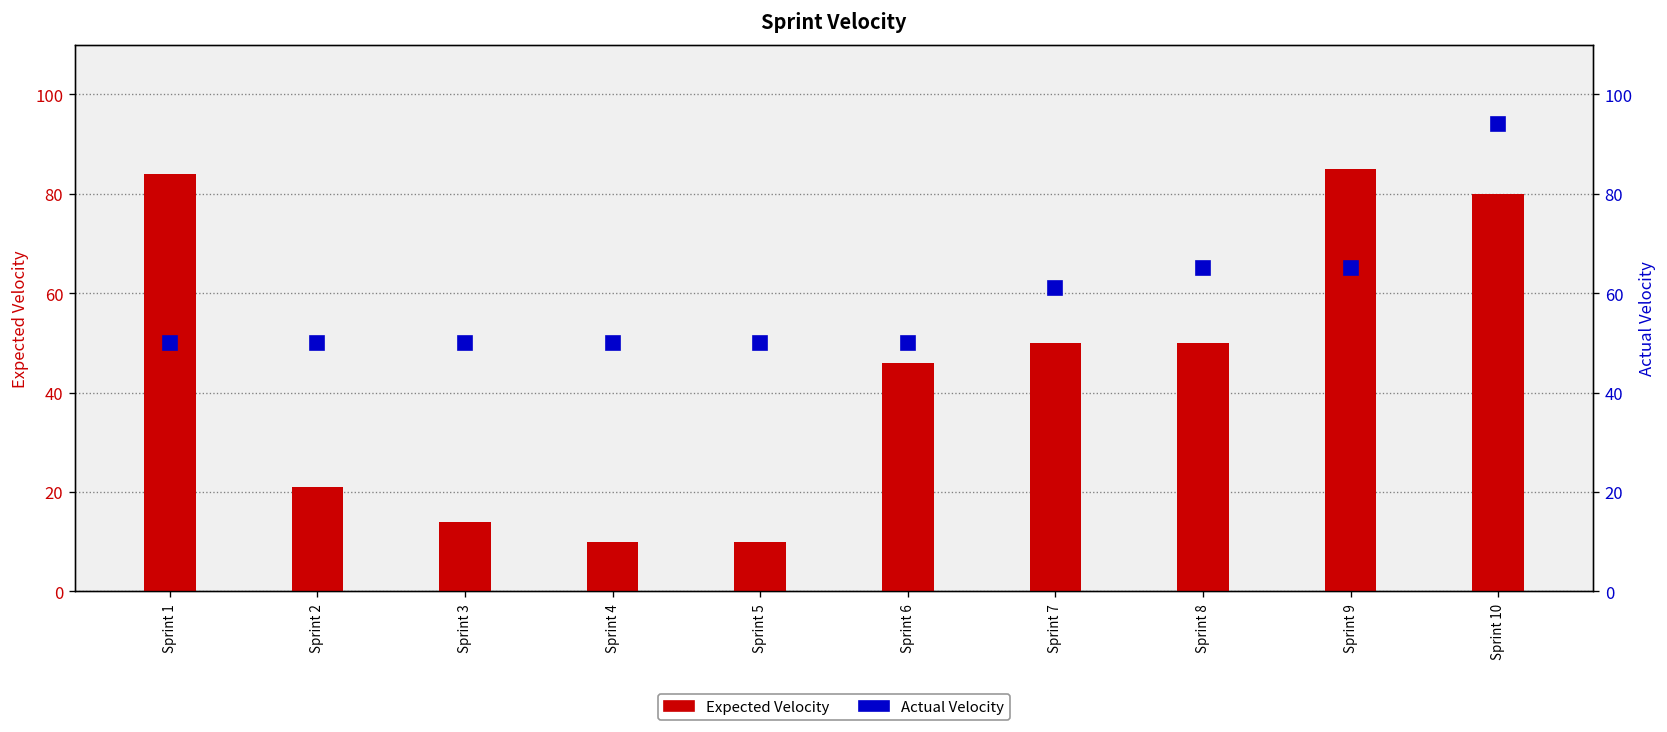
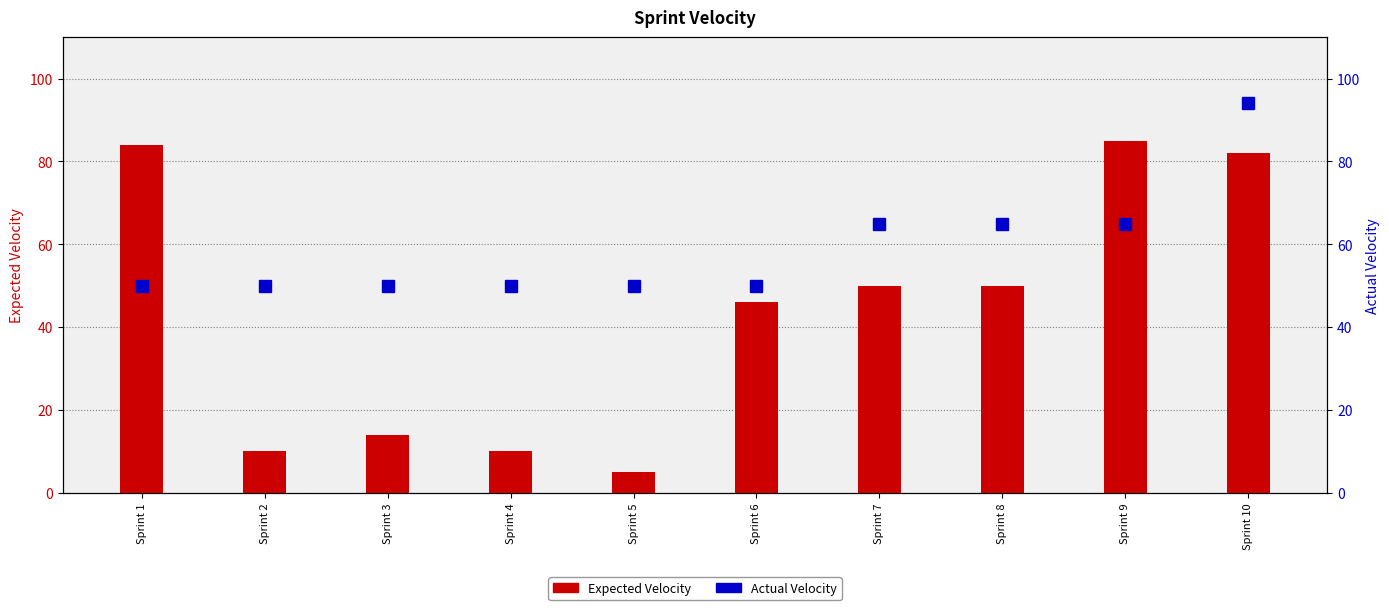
Expected Velocity, Sprint 2: 21 -> 10
Expected Velocity, Sprint 5: 10 -> 5
Expected Velocity, Sprint 10: 80 -> 82
Actual Velocity, Sprint 7: 61 -> 65
